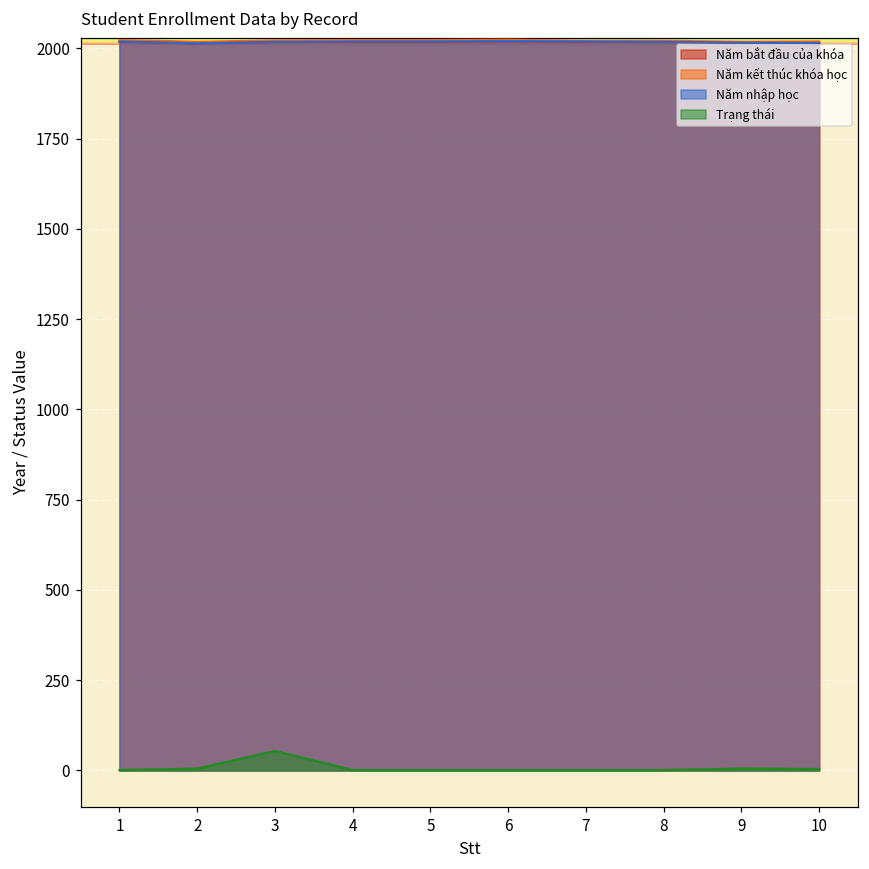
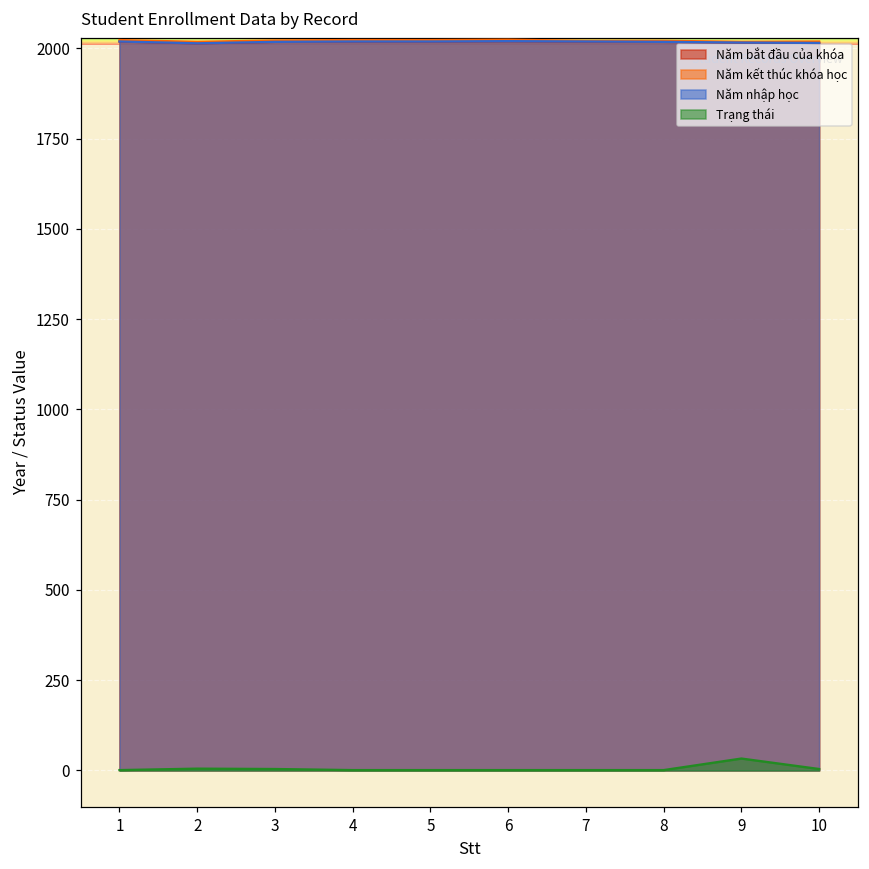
Trạng thái, 3: 50 -> 0
Trạng thái, 9: 10 -> 30
